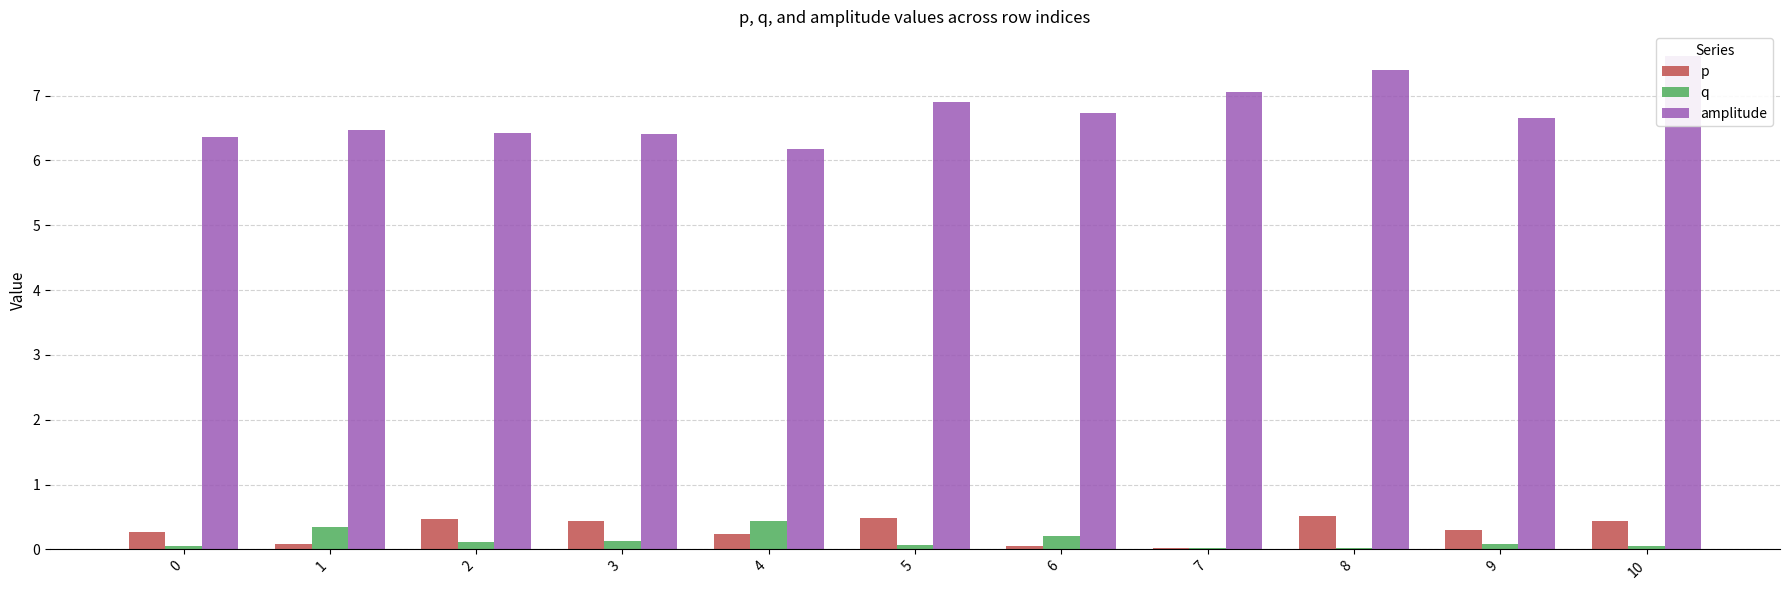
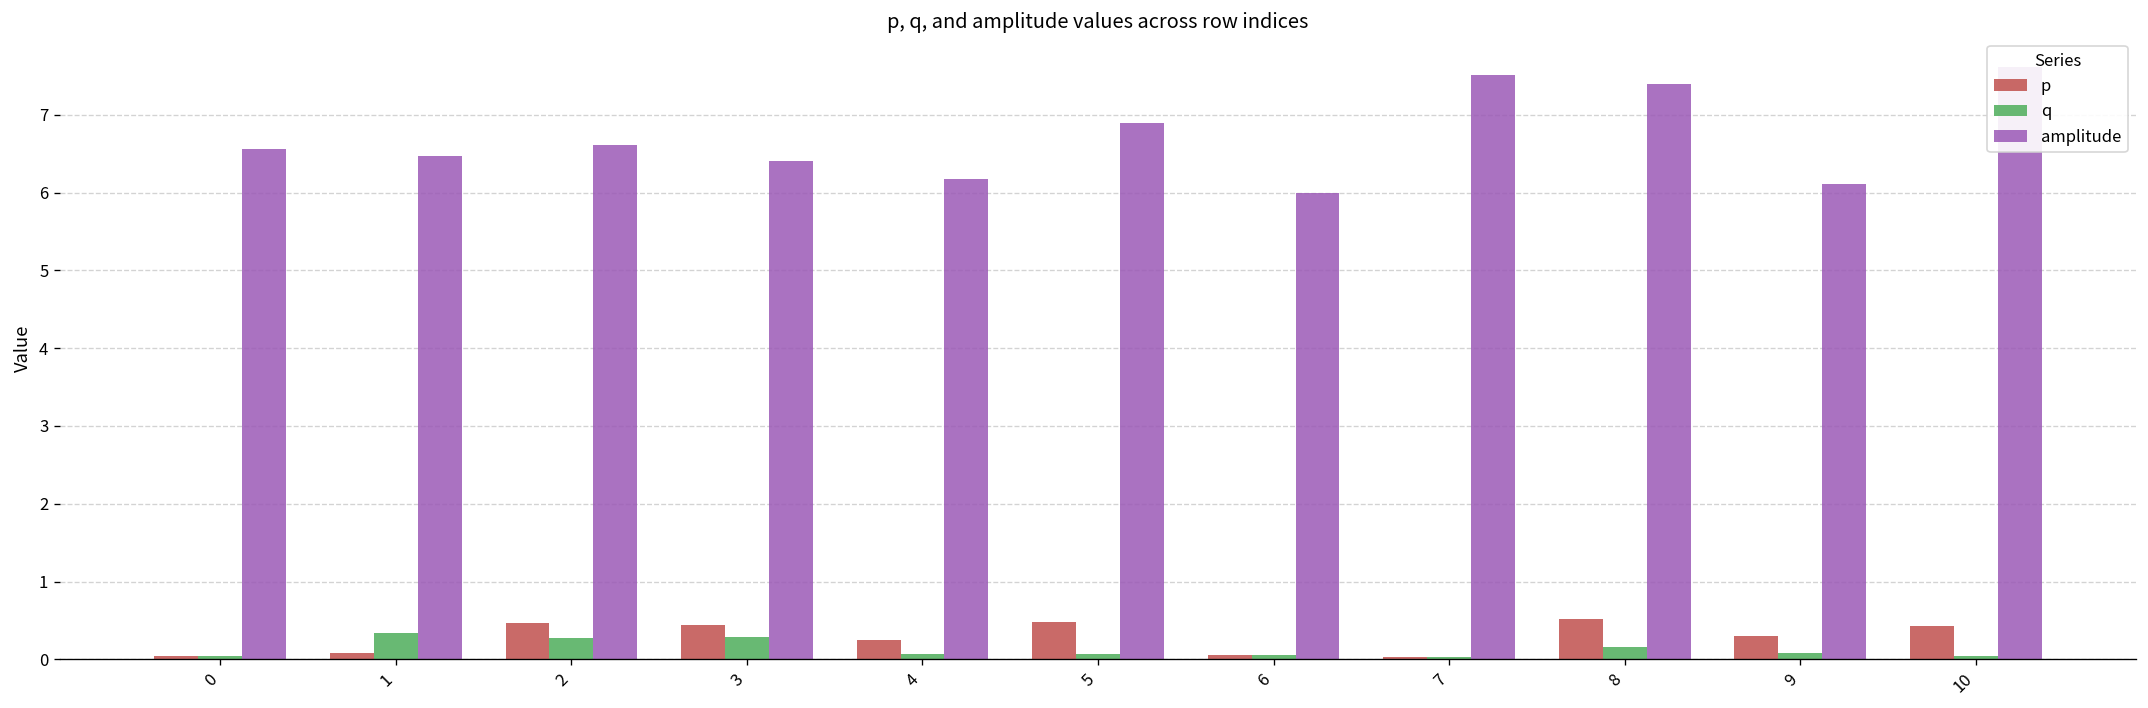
p, 0: 0.3 -> 0.0
amplitude, 0: 6.4 -> 6.6
q, 2: 0.1 -> 0.3
amplitude, 2: 6.4 -> 6.6
q, 3: 0.1 -> 0.3
q, 4: 0.4 -> 0.1
q, 6: 0.2 -> 0.1
amplitude, 6: 6.7 -> 6.0
amplitude, 7: 7.1 -> 7.5
q, 8: 0.0 -> 0.2
amplitude, 9: 6.7 -> 6.1
